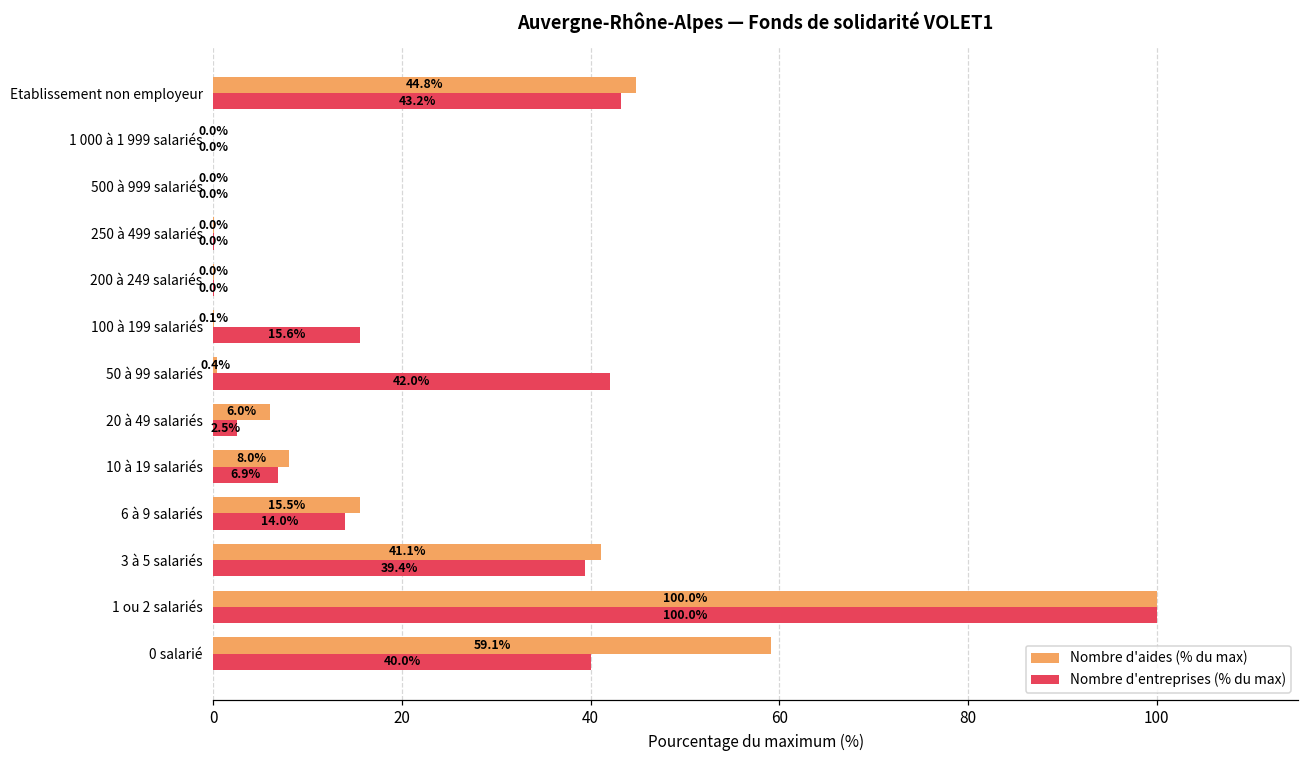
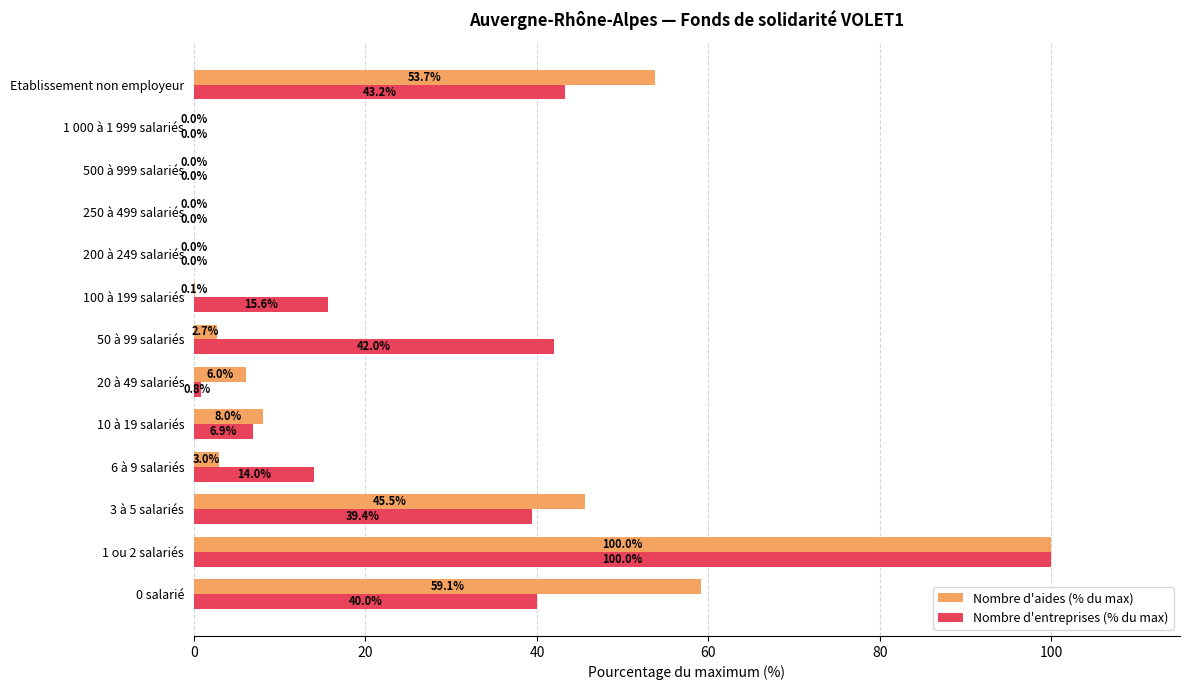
Nombre d'aides (% du max), Etablissement non employeur: 44.8% -> 53.7%
Nombre d'aides (% du max), 50 à 99 salariés: 0.4% -> 2.7%
Nombre d'entreprises (% du max), 20 à 49 salariés: 2.5% -> 0.8%
Nombre d'aides (% du max), 6 à 9 salariés: 15.5% -> 3.0%
Nombre d'aides (% du max), 3 à 5 salariés: 41.1% -> 45.5%
